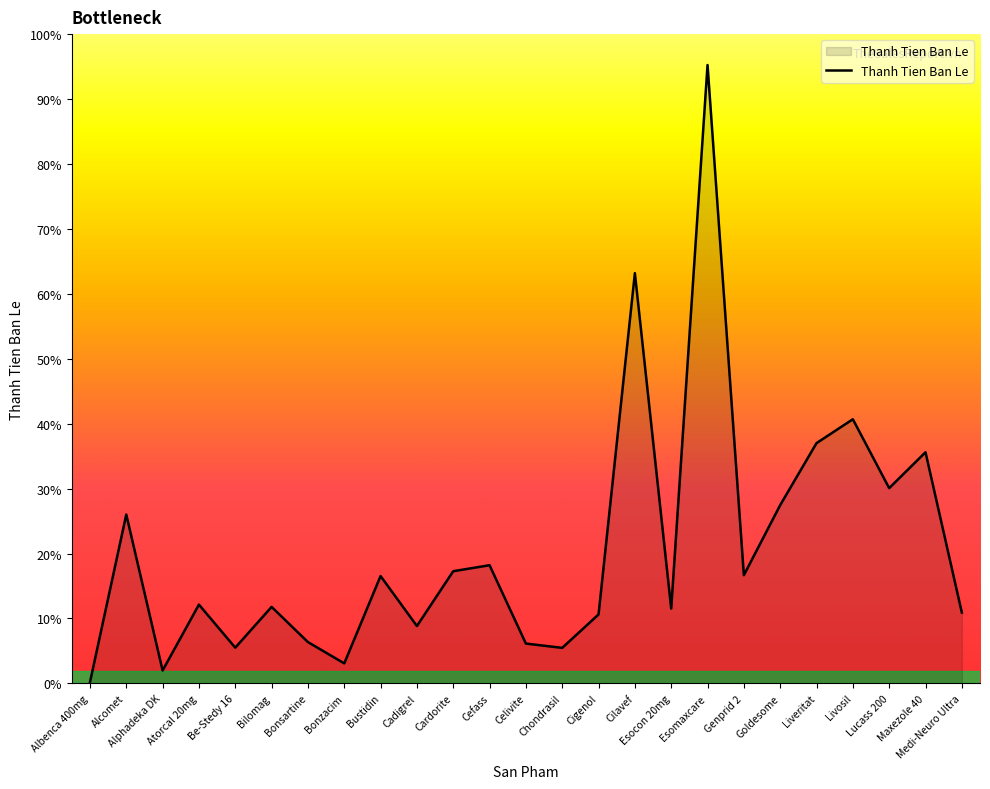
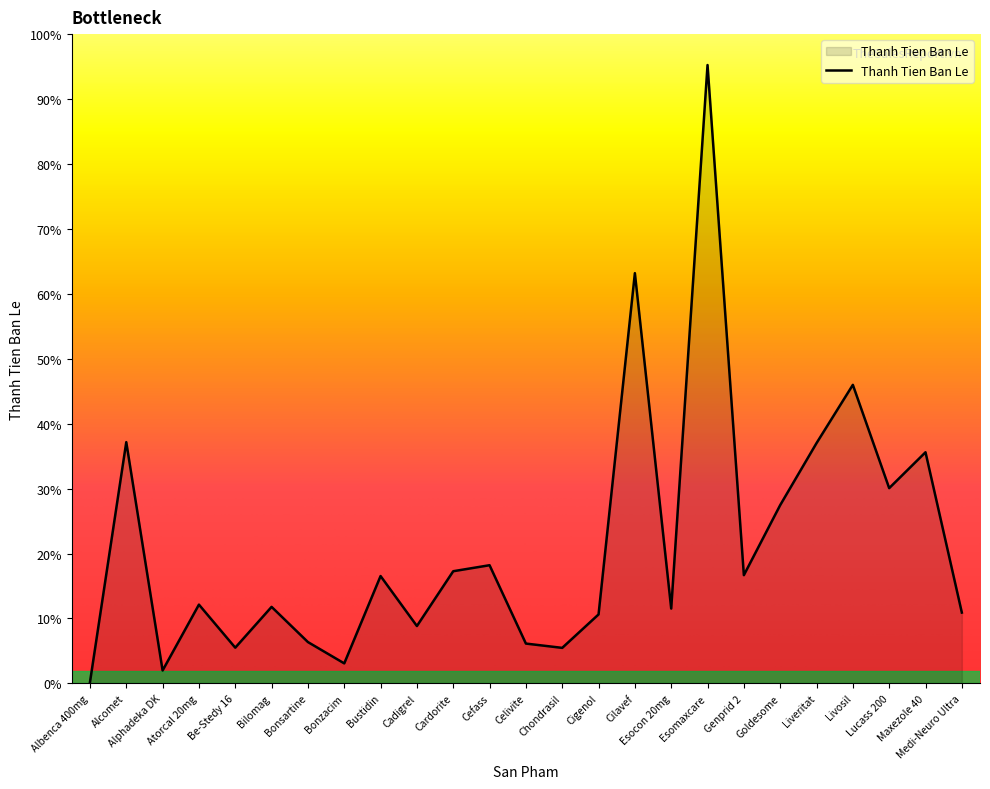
Alcomet: 26% -> 37%
Livosil: 41% -> 46%
